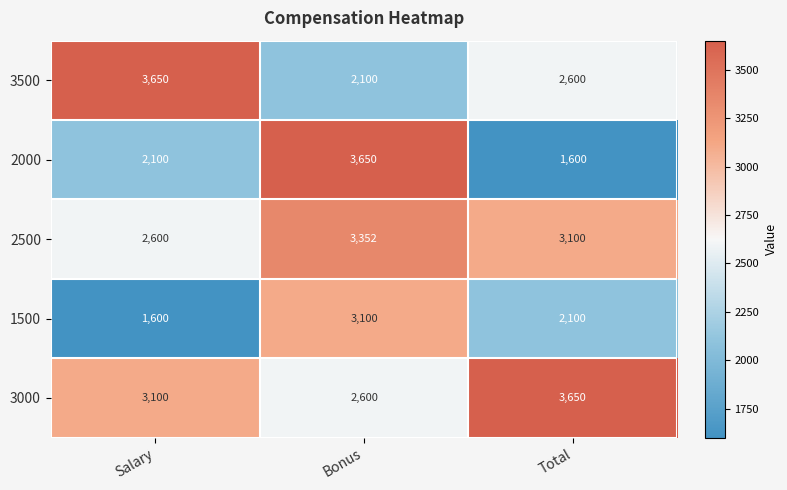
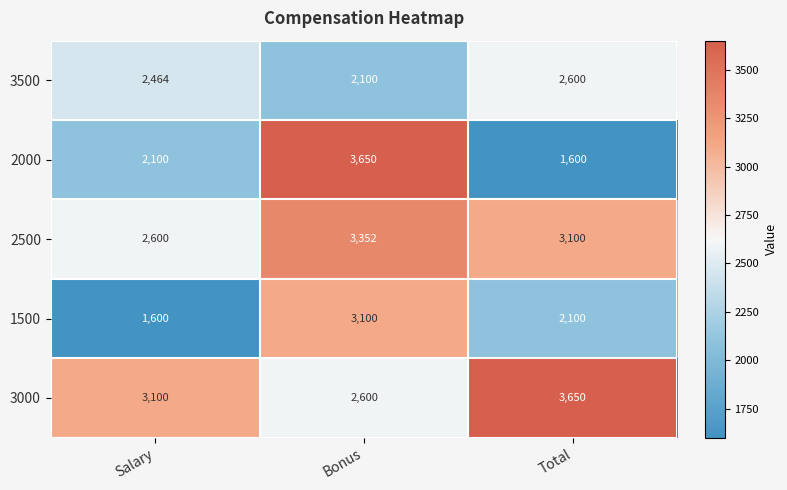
3500, Salary: 3,650 -> 2,464
